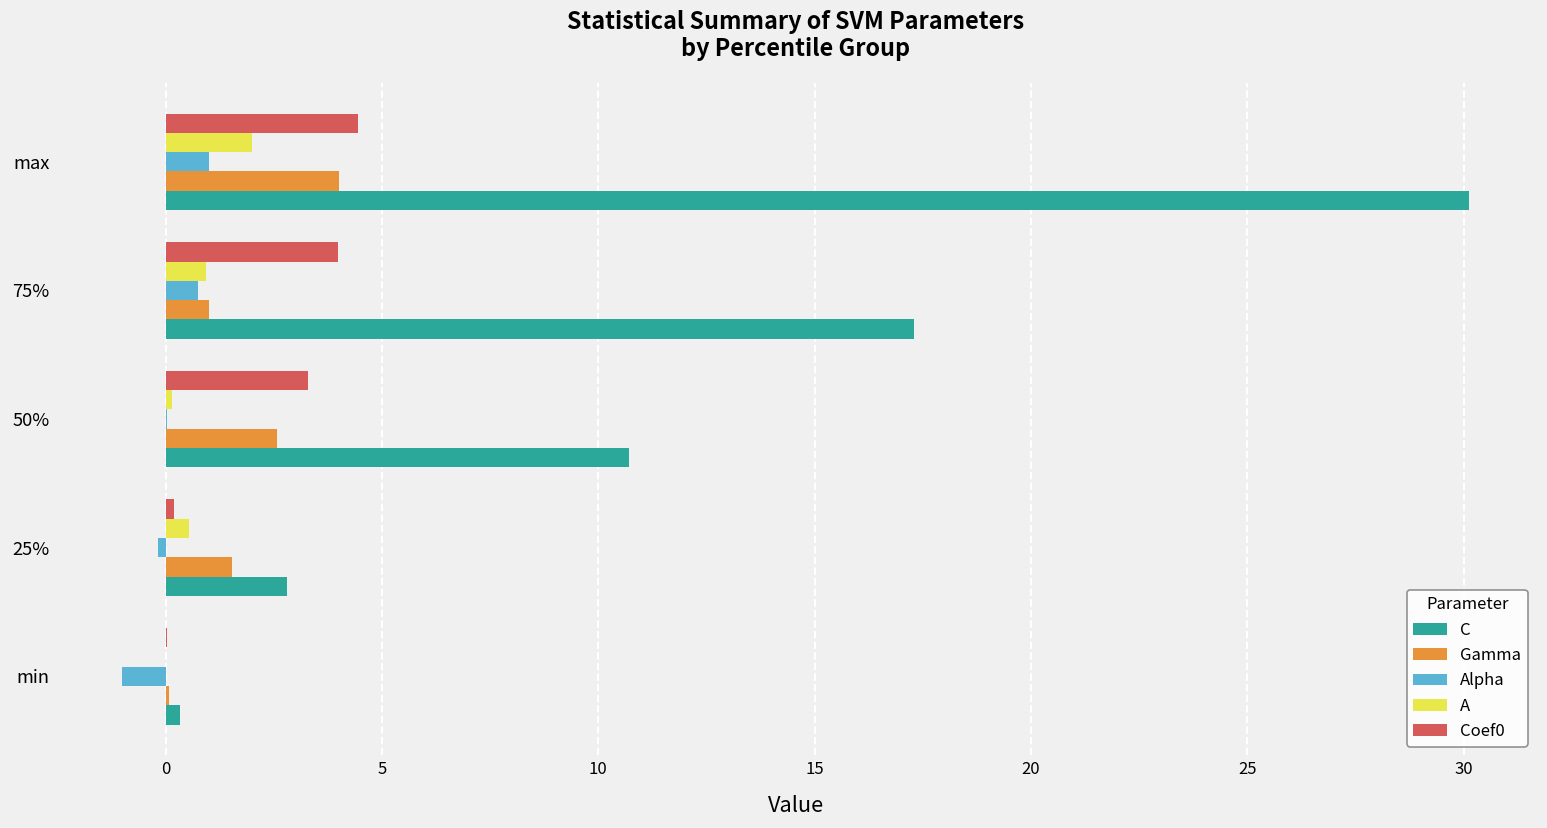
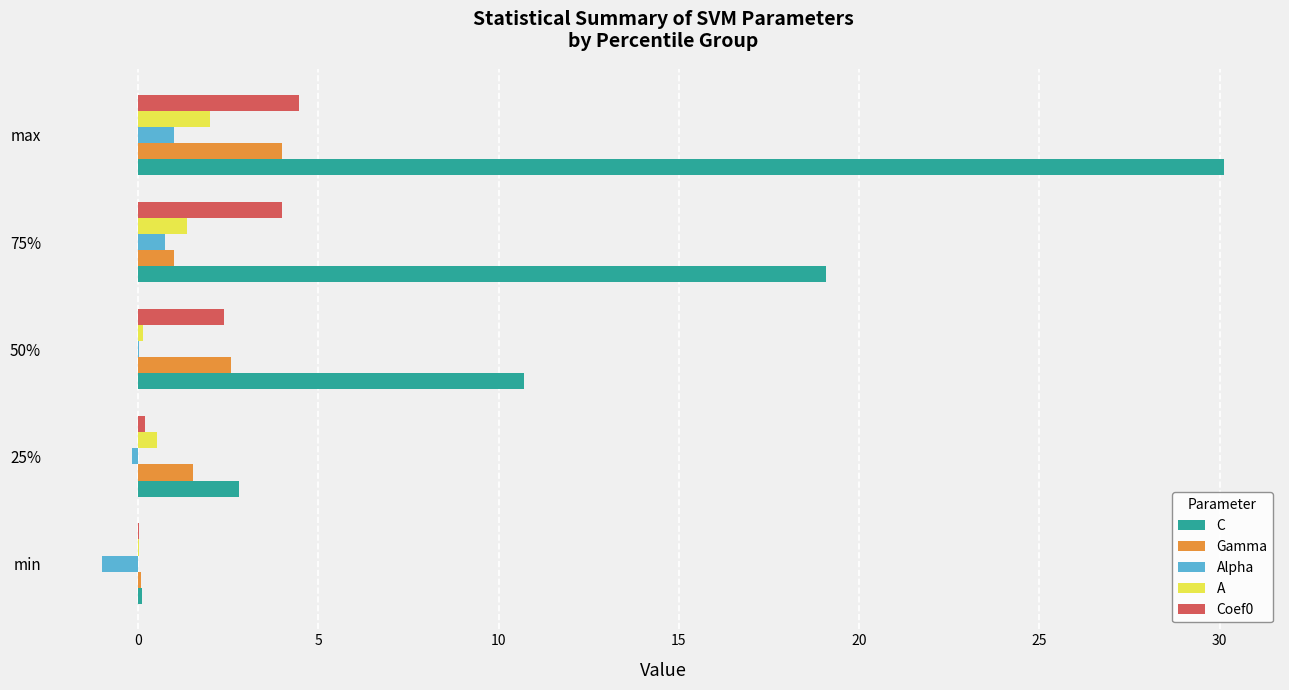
A, 75%: 0.9 -> 1.4
C, 75%: 17.3 -> 19.1
Coef0, 50%: 3.3 -> 2.4
C, min: 0.3 -> 0.1
